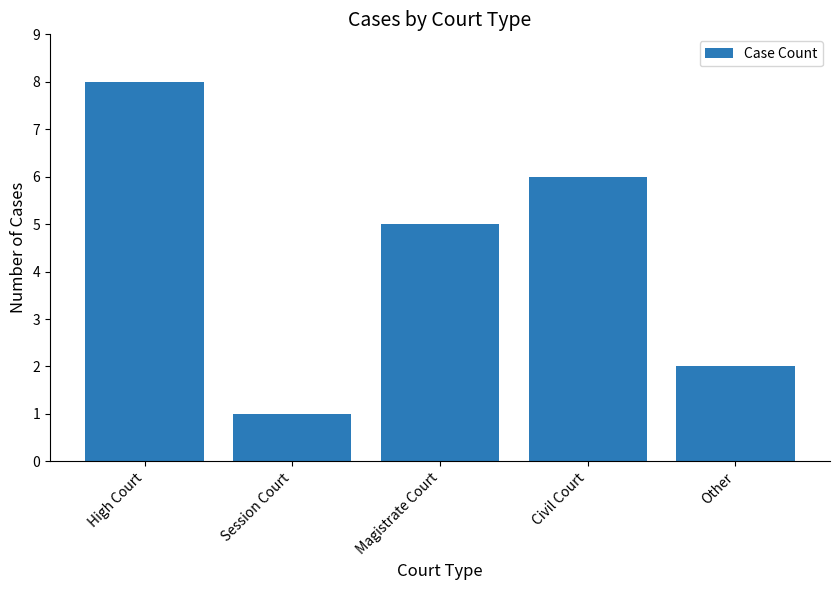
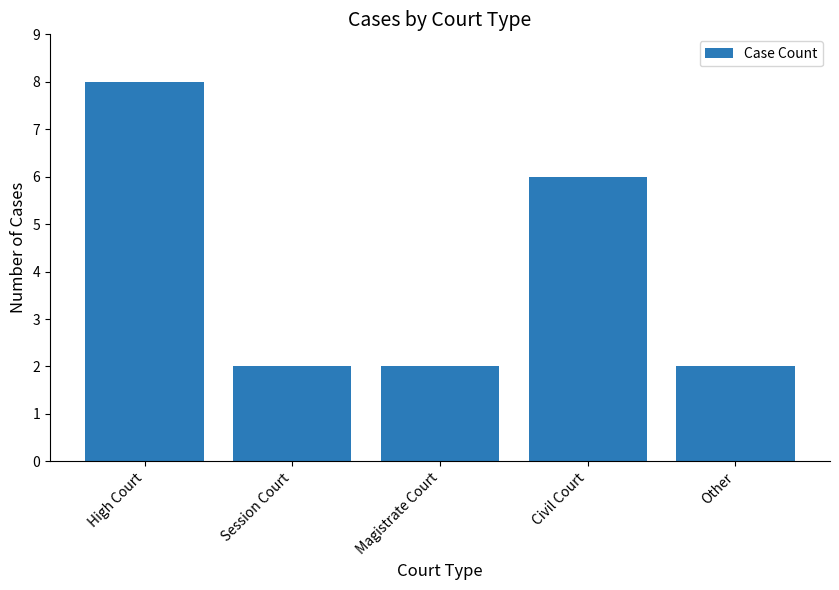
Session Court: 1 -> 2
Magistrate Court: 5 -> 2
